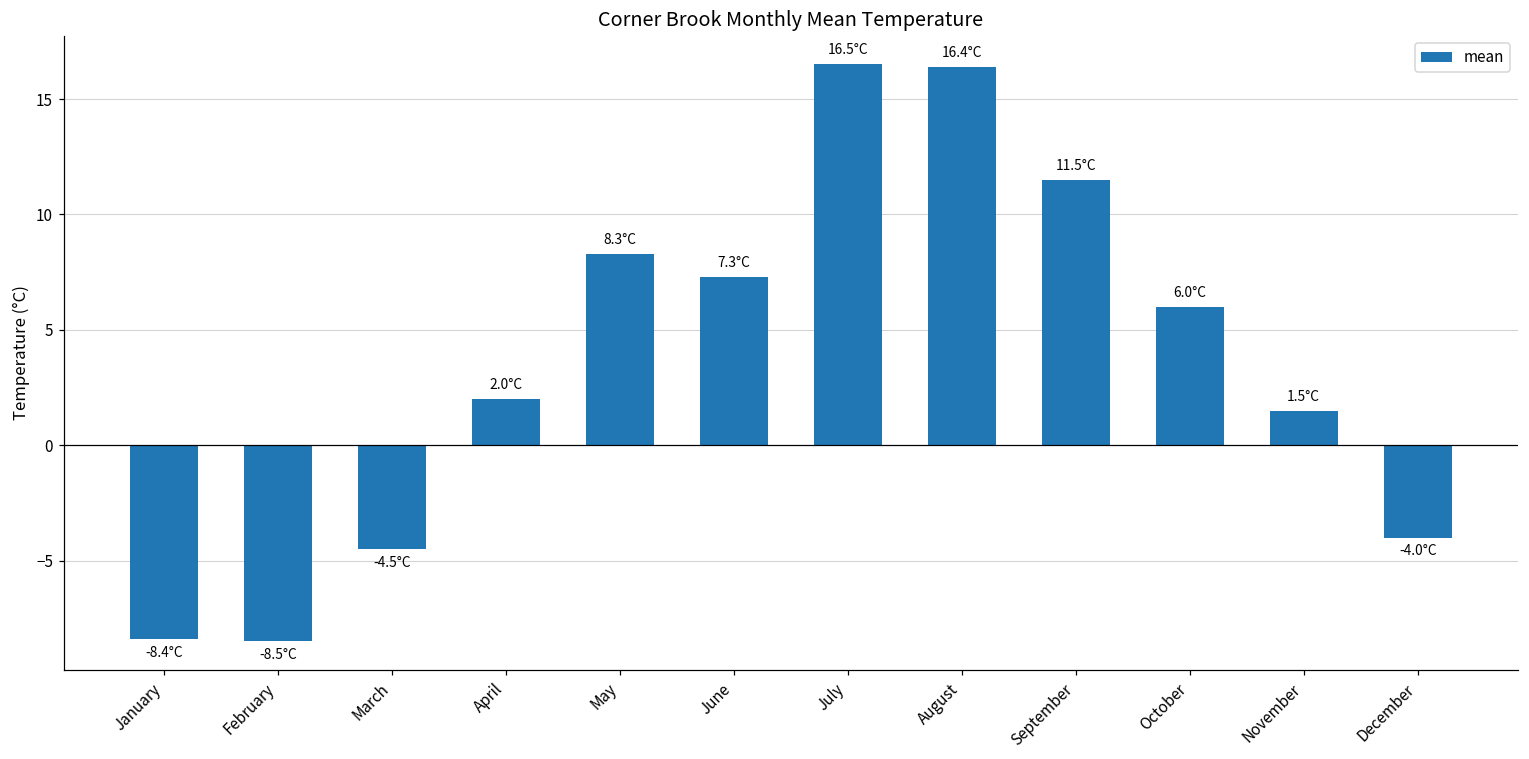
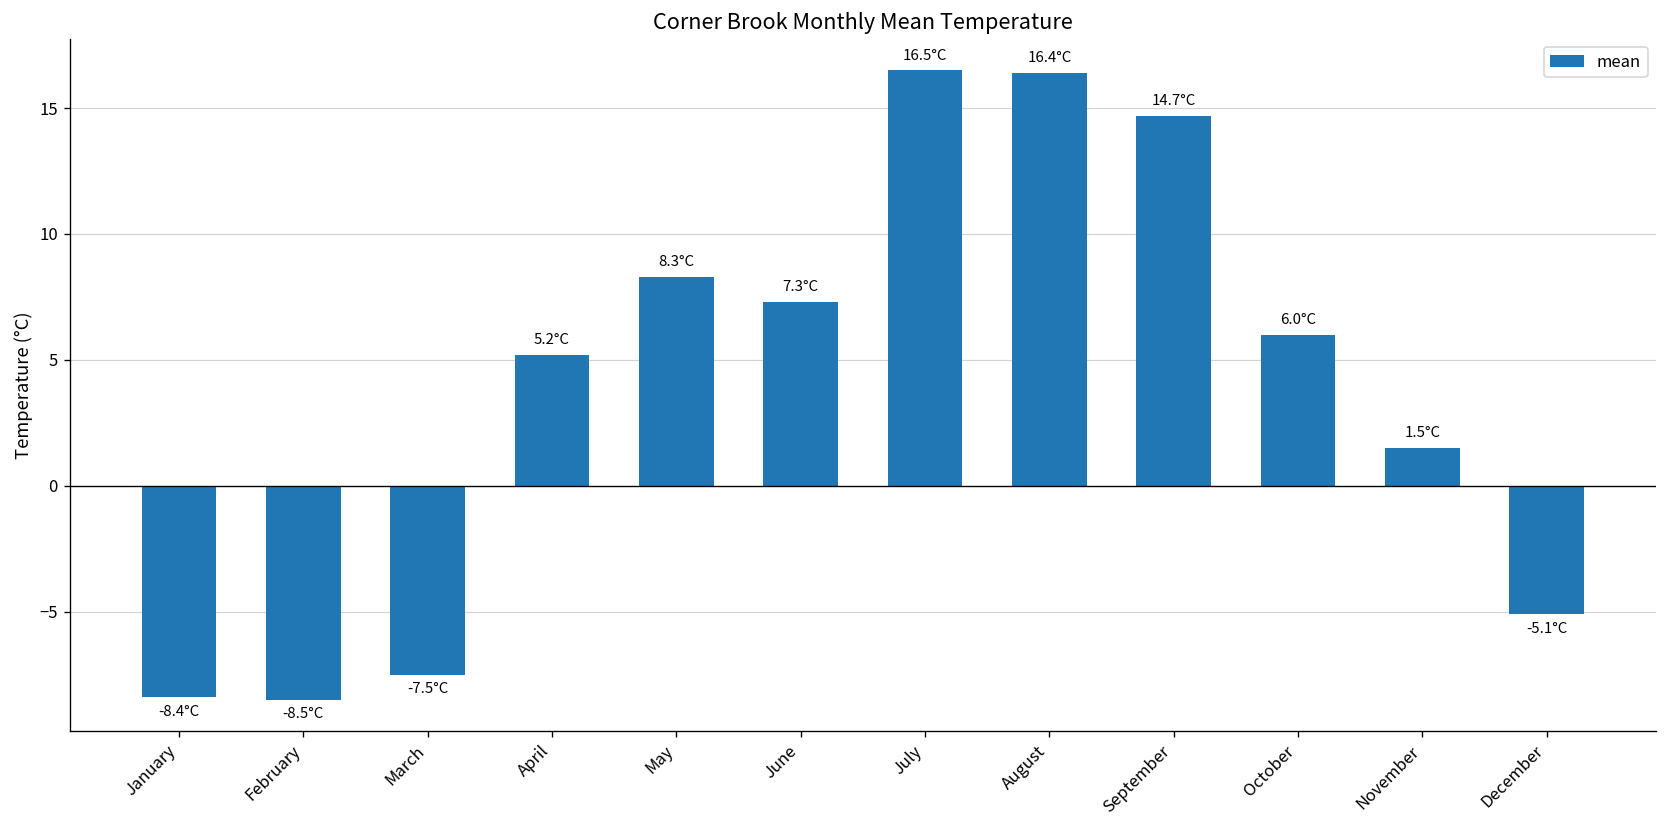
March: -4.5°C -> -7.5°C
April: 2.0°C -> 5.2°C
September: 11.5°C -> 14.7°C
December: -4.0°C -> -5.1°C
